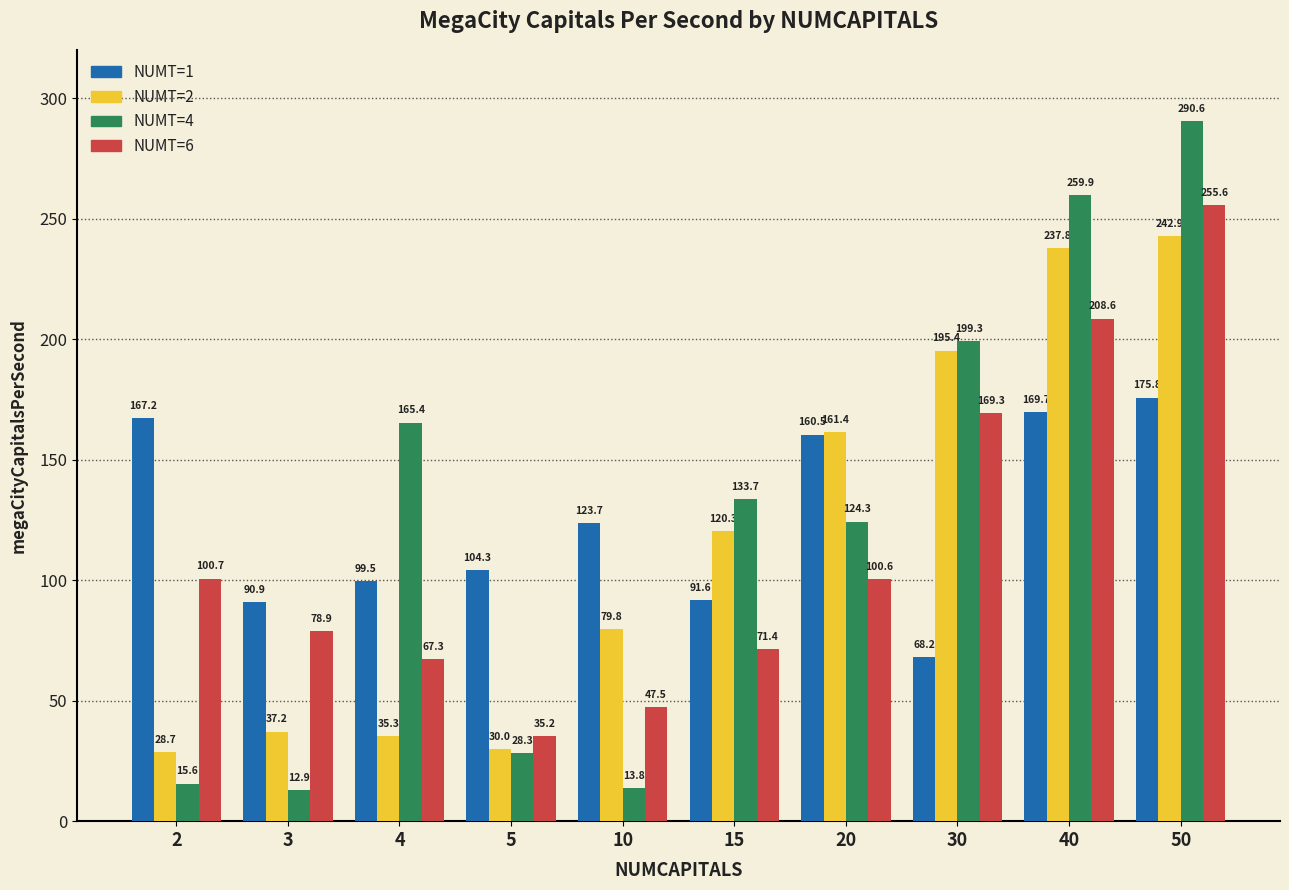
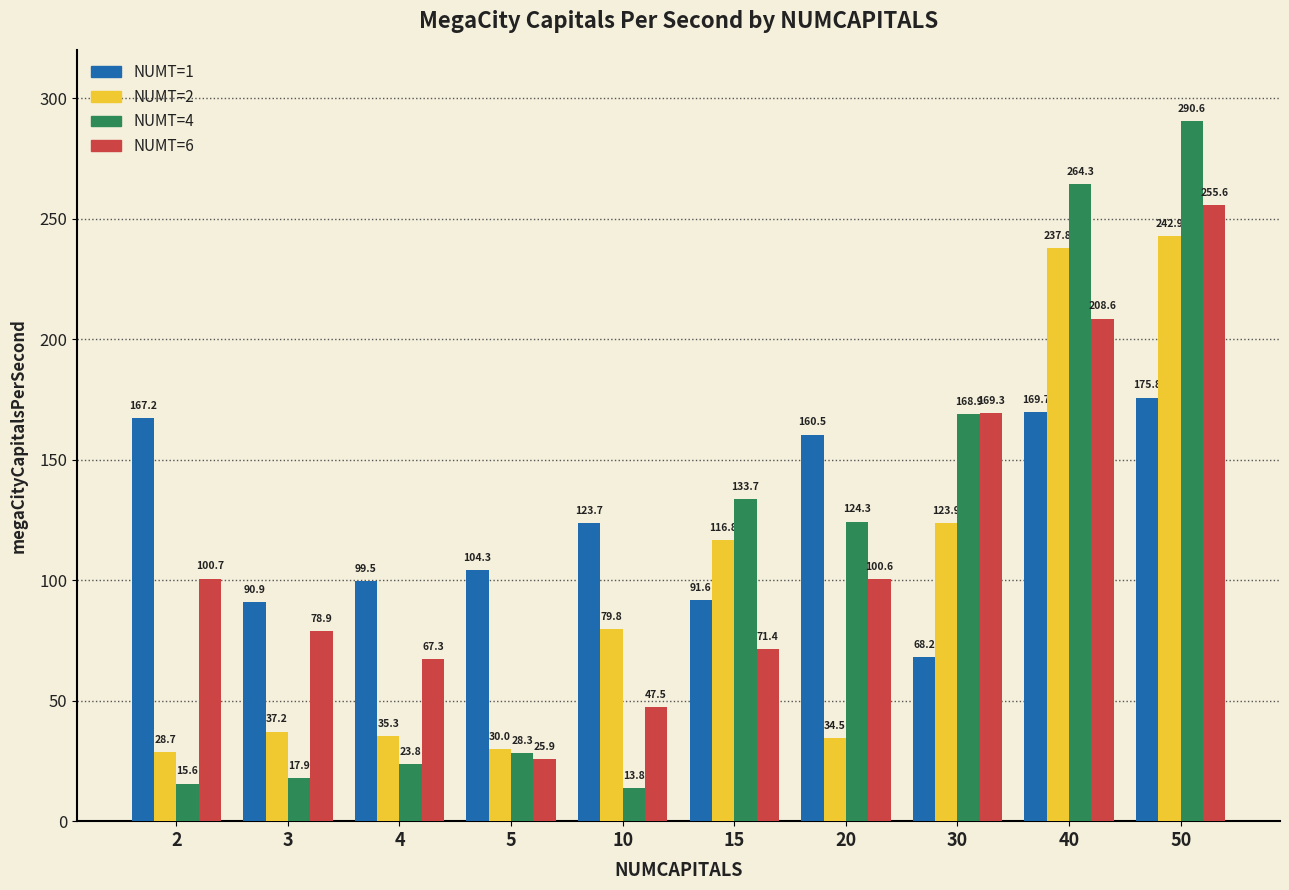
NUMT=4, 3: 12.9 -> 17.9
NUMT=4, 4: 165.4 -> 23.8
NUMT=6, 5: 35.2 -> 25.9
NUMT=2, 15: 120.3 -> 116.8
NUMT=2, 20: 161.4 -> 34.5
NUMT=2, 30: 195.4 -> 123.9
NUMT=4, 30: 199.3 -> 168.9
NUMT=4, 40: 259.9 -> 264.3
